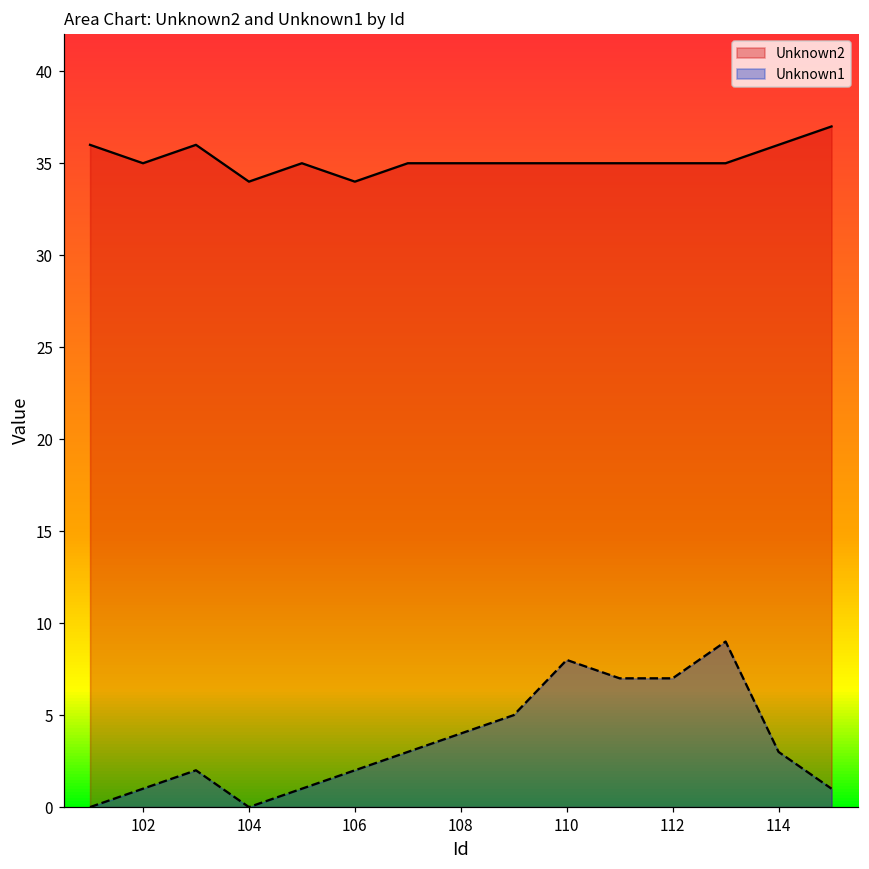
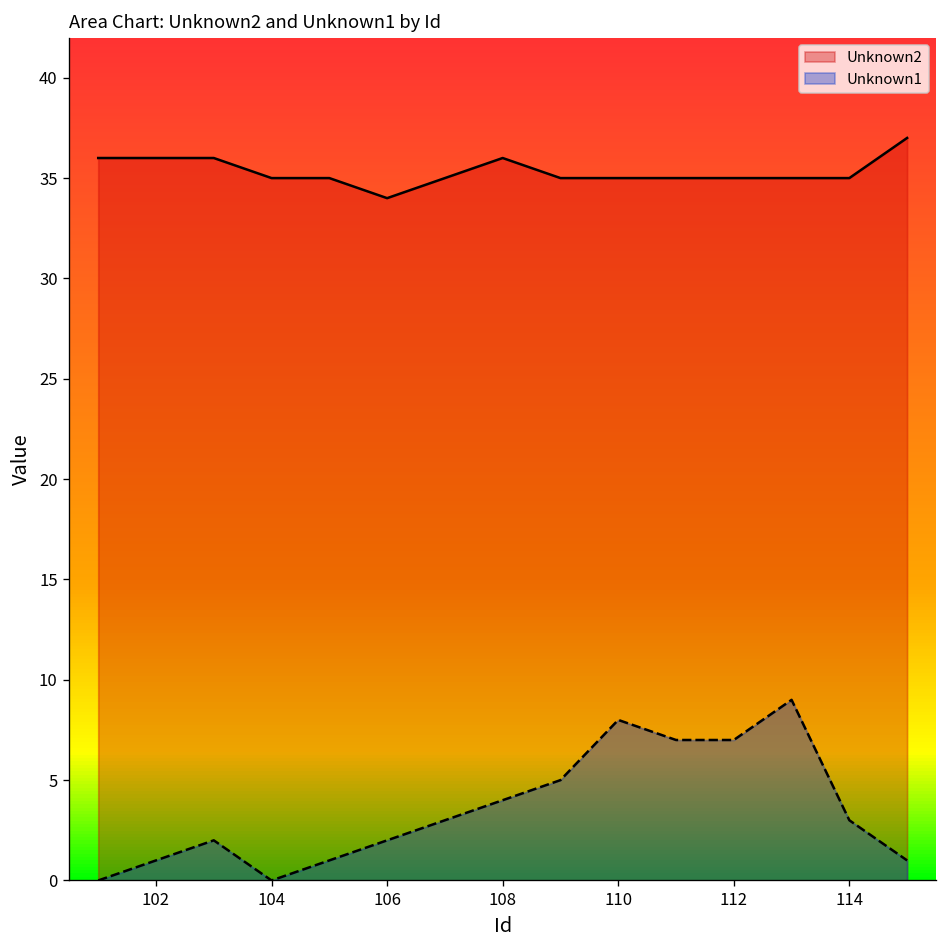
Unknown2, 102: 35 -> 36
Unknown2, 104: 34 -> 35
Unknown2, 108: 35 -> 36
Unknown2, 114: 36 -> 35
